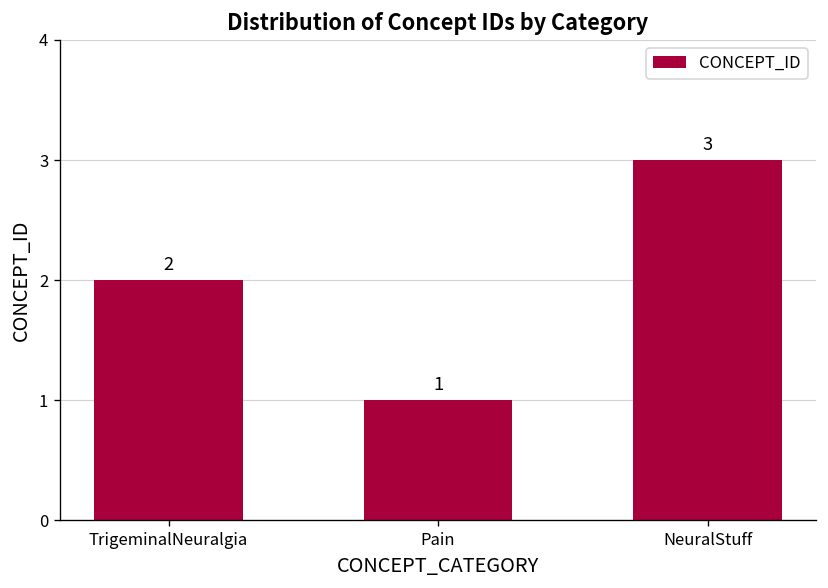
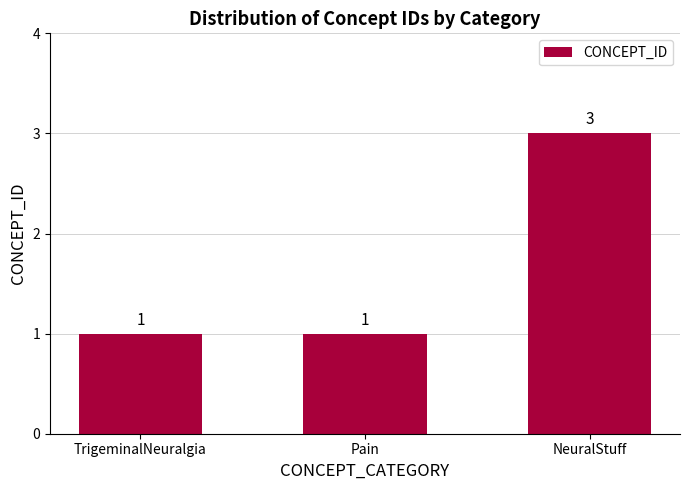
TrigeminalNeuralgia: 2 -> 1
